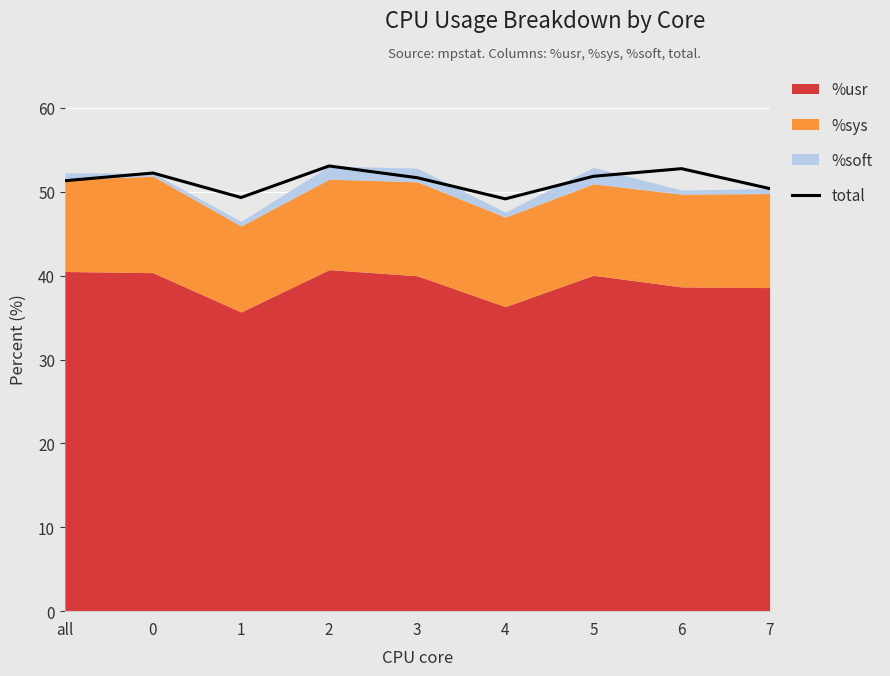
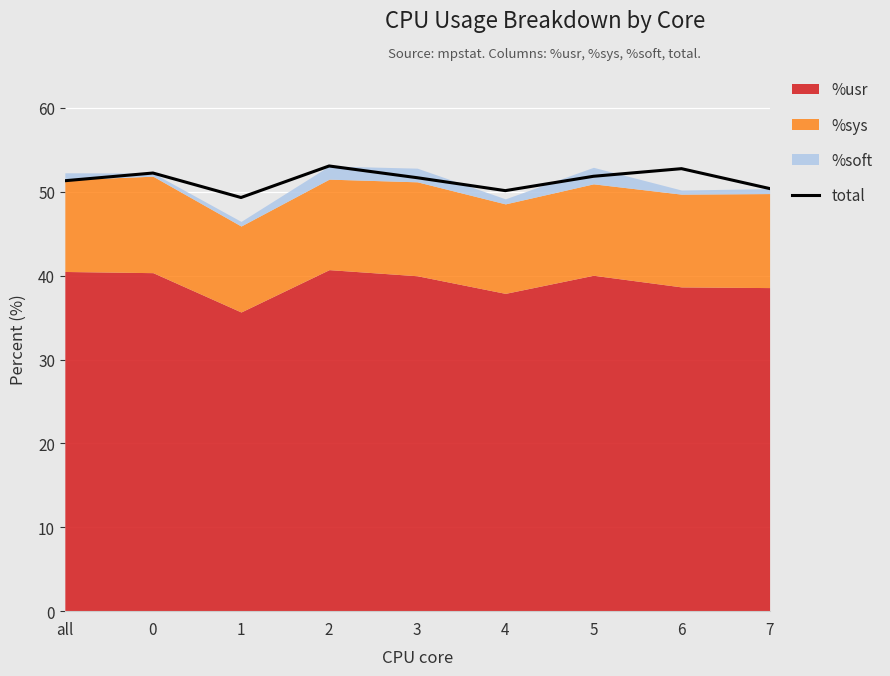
total, 4: 49 -> 50
%usr, 4: 36 -> 38
